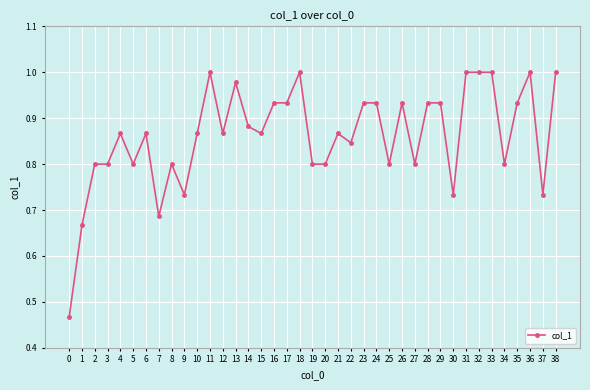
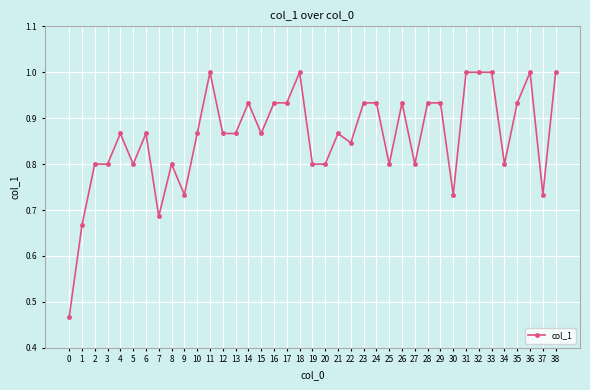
13: 0.98 -> 0.87
14: 0.88 -> 0.93
